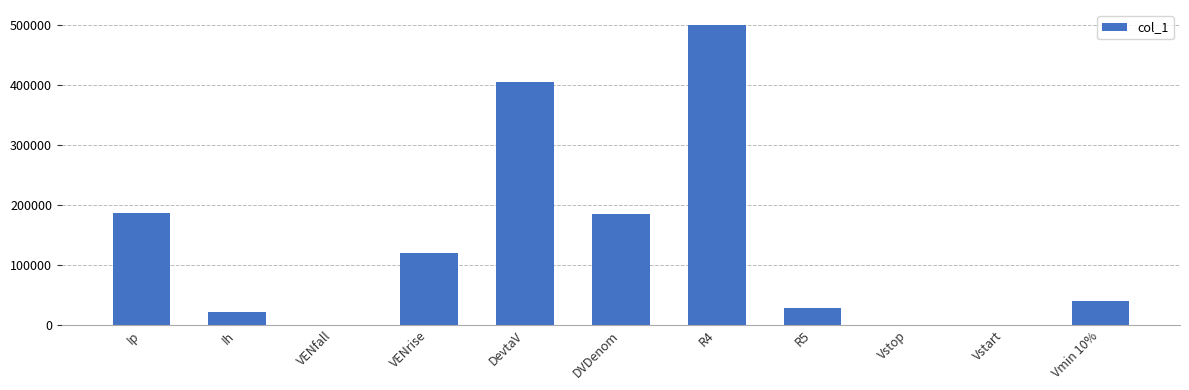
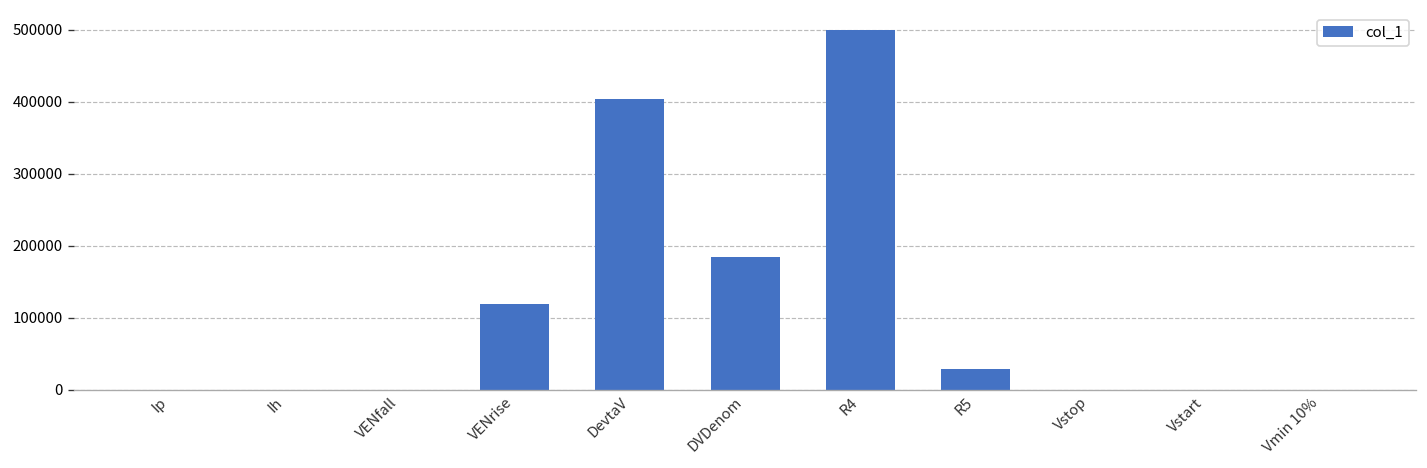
Ip: 190000 -> 0
Ih: 20000 -> 0
Vmin 10%: 40000 -> 0
